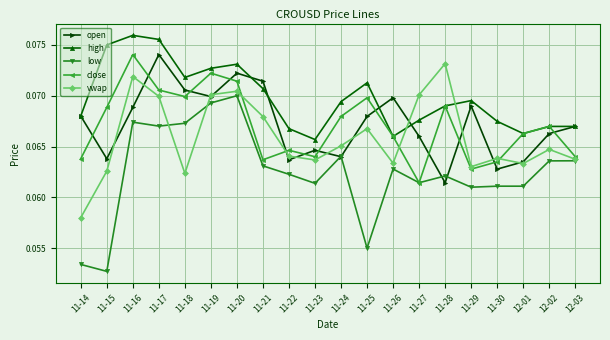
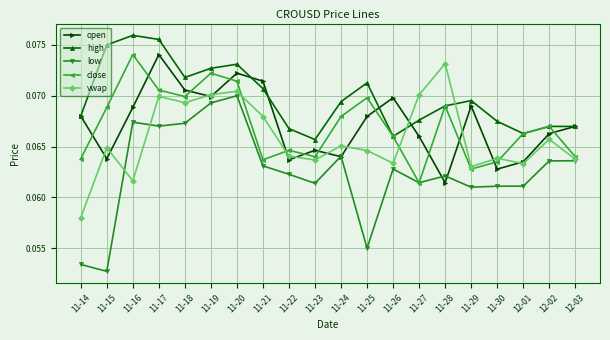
vwap, 11-15: 0.0626 -> 0.0649
vwap, 11-16: 0.0719 -> 0.0616
vwap, 11-18: 0.0624 -> 0.0693
vwap, 11-25: 0.0668 -> 0.0646
vwap, 12-02: 0.0647 -> 0.0657
